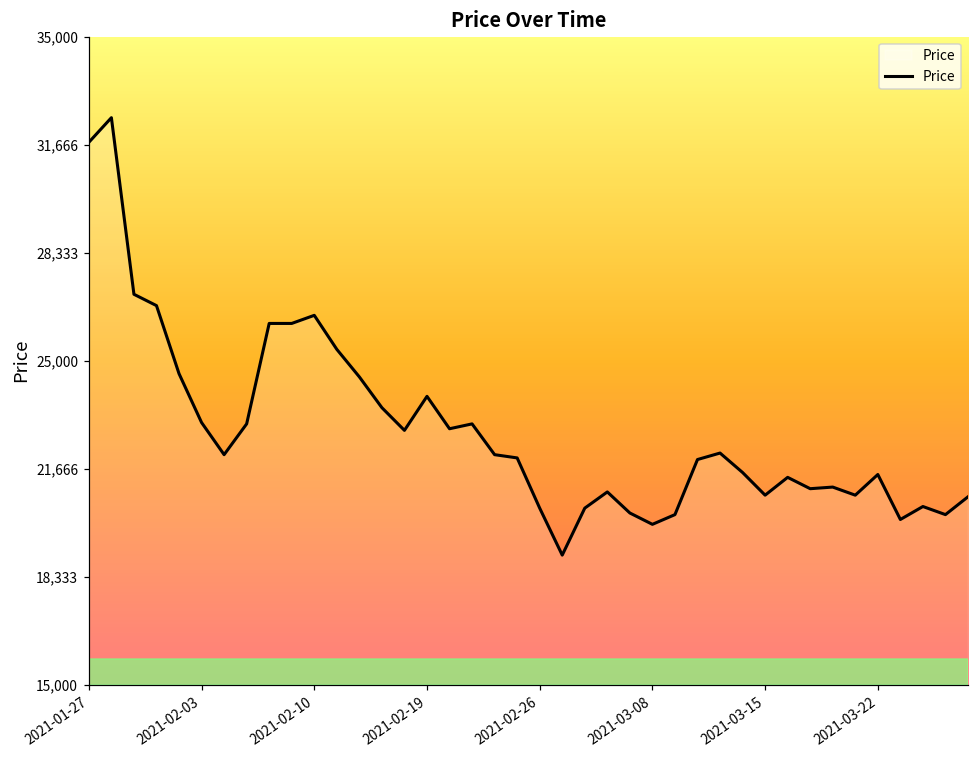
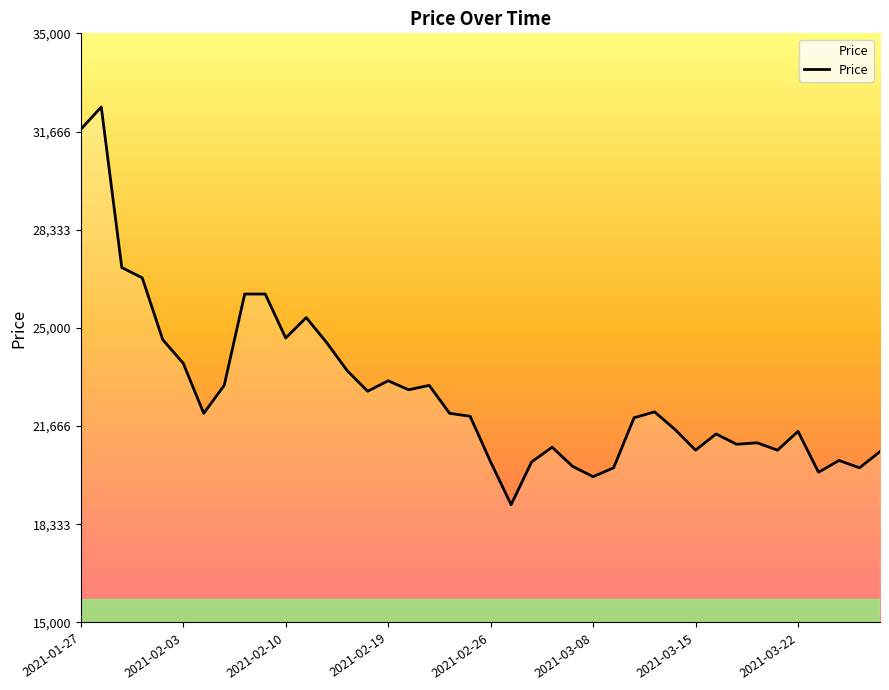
2021-02-03: 23,100 -> 23,800
2021-02-10: 26,400 -> 24,700
2021-02-19: 23,900 -> 23,200
